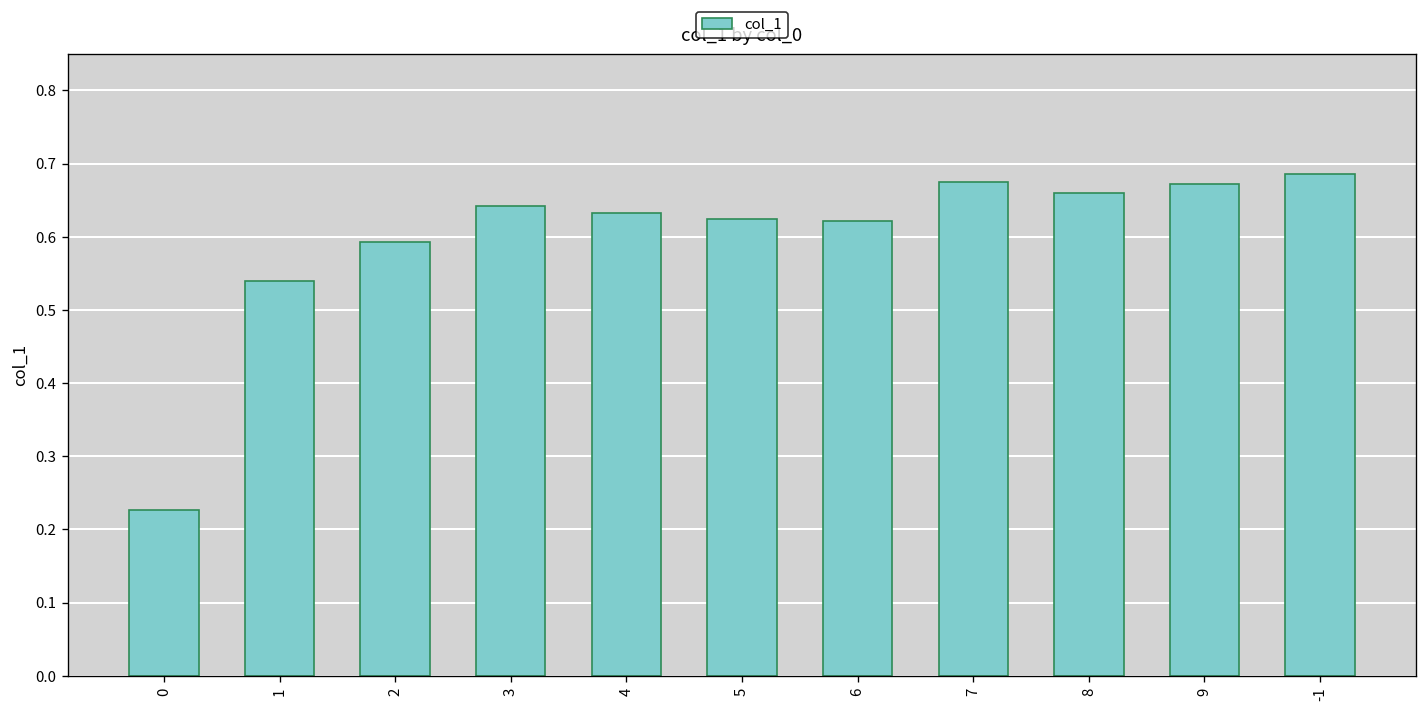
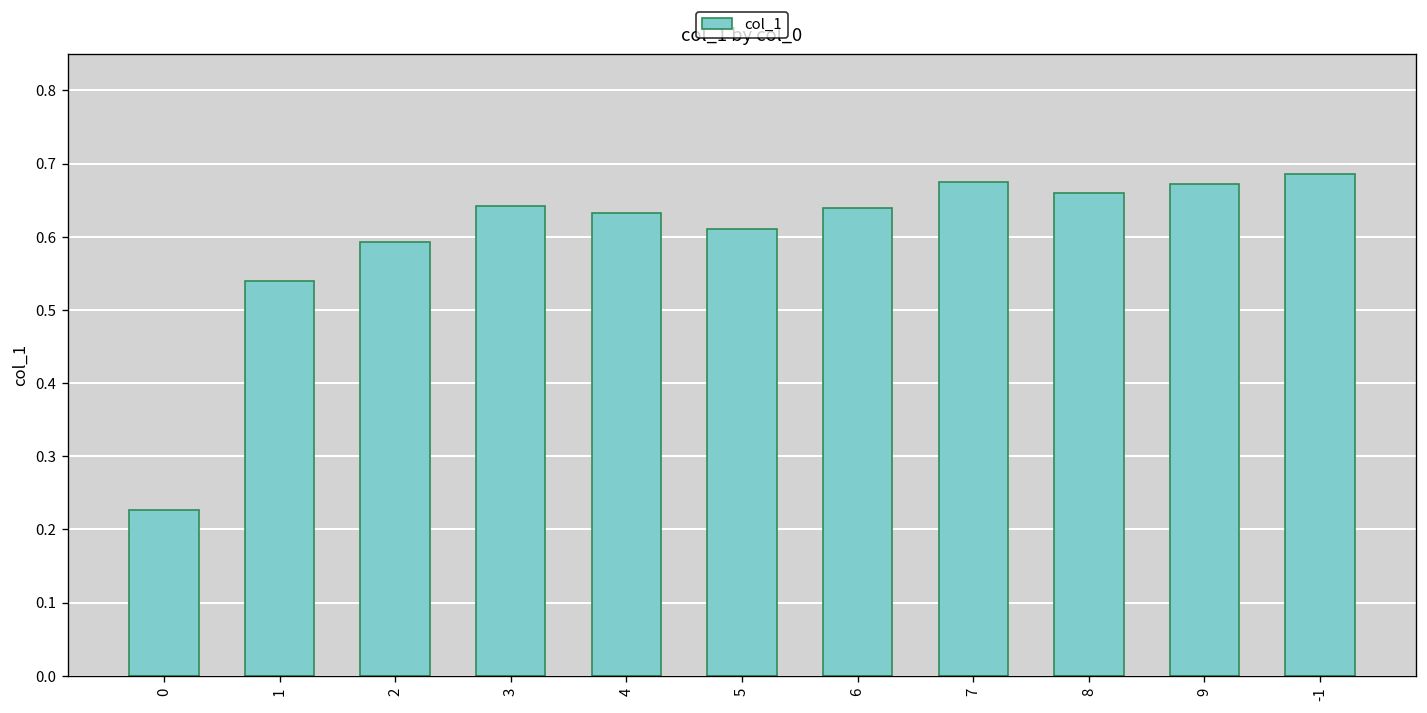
5: 0.62 -> 0.61
6: 0.62 -> 0.64
